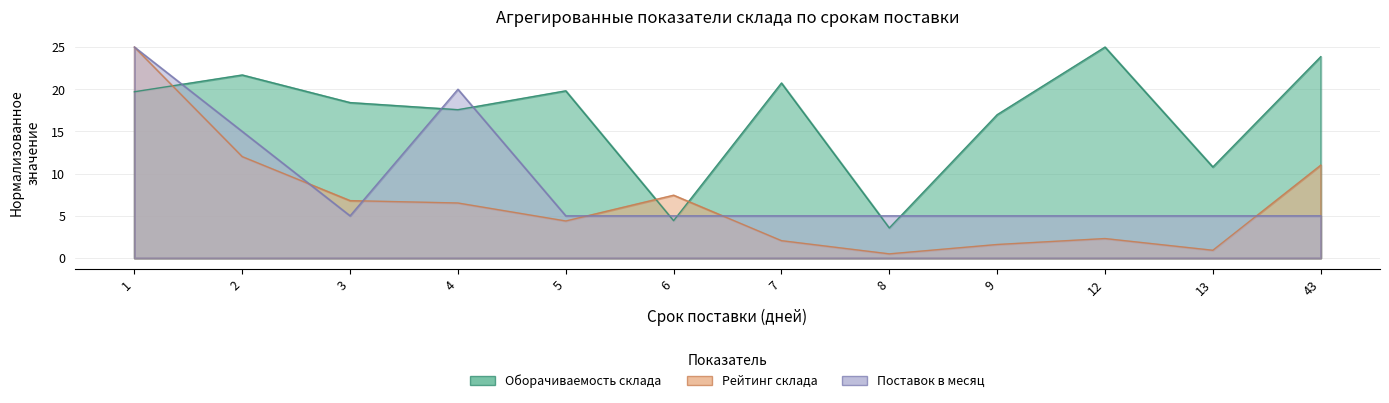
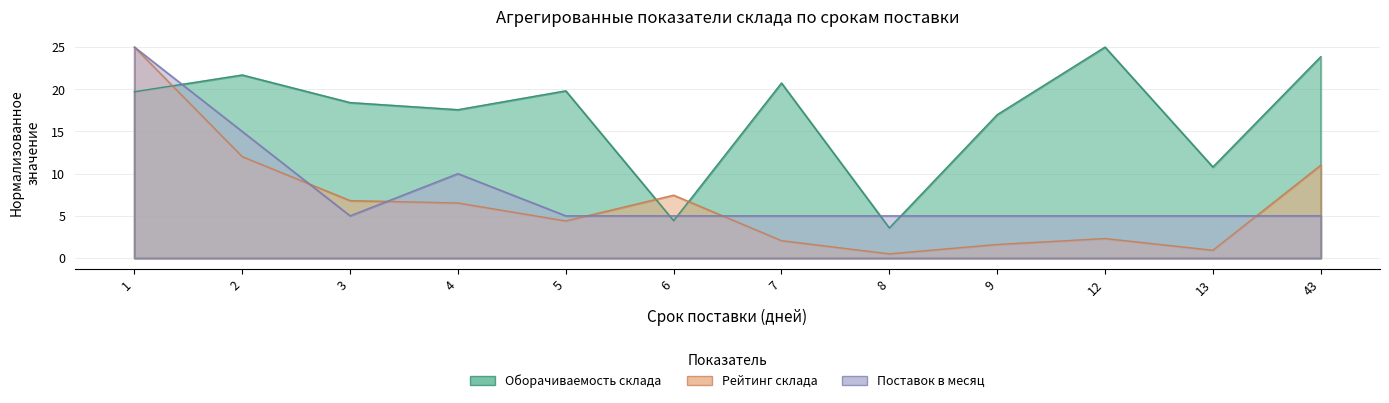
Поставок в месяц, 4: 20 -> 10
